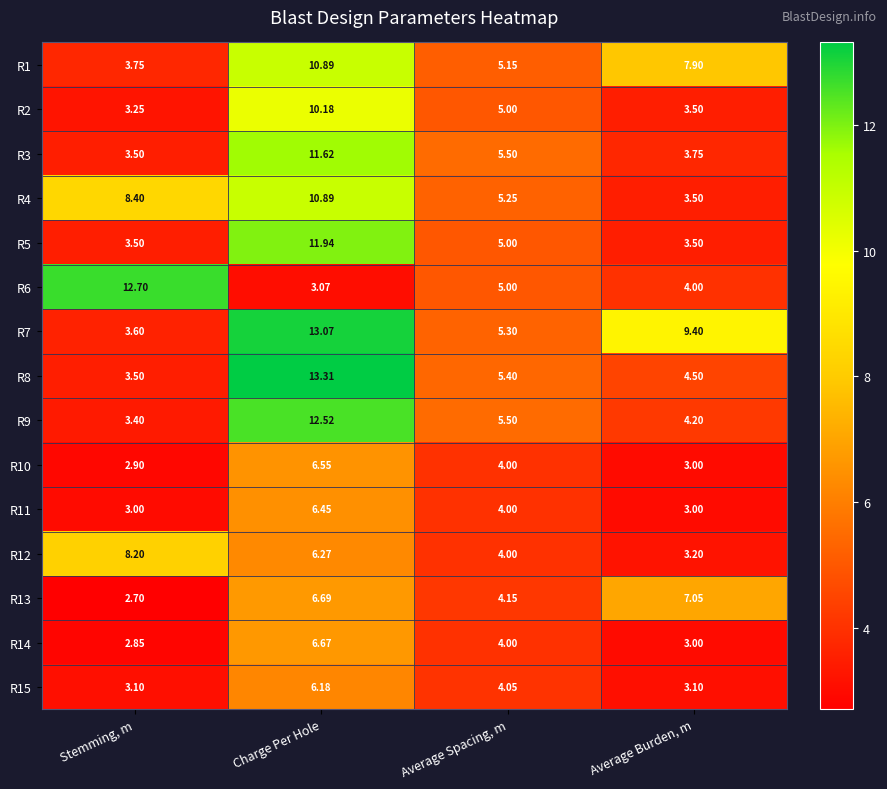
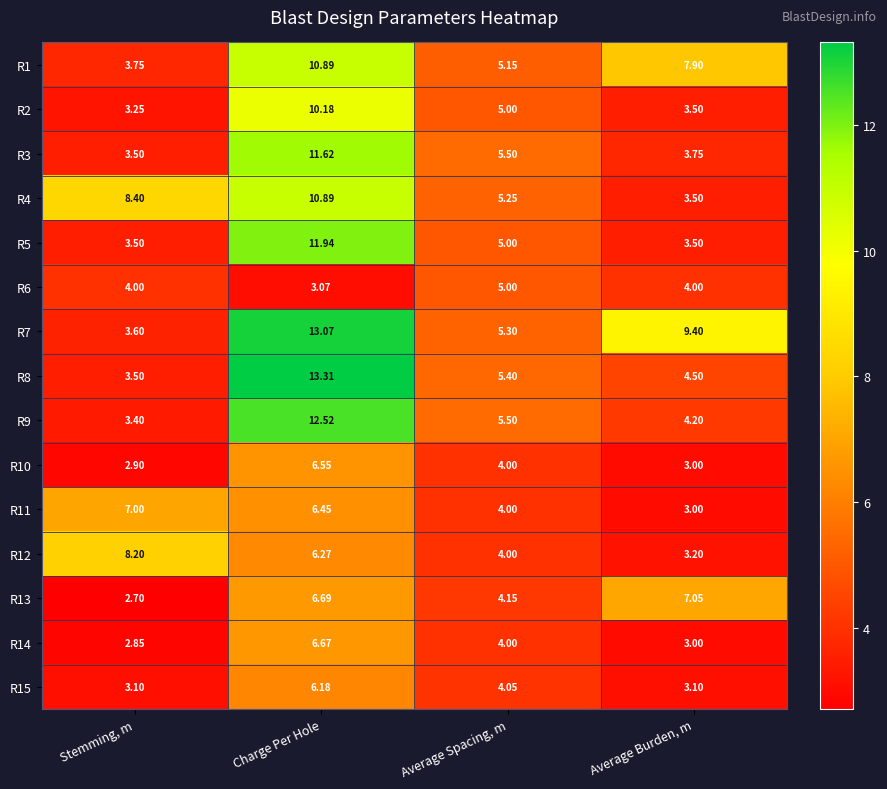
R6, Stemming, m: 12.70 -> 4.00
R11, Stemming, m: 3.00 -> 7.00
